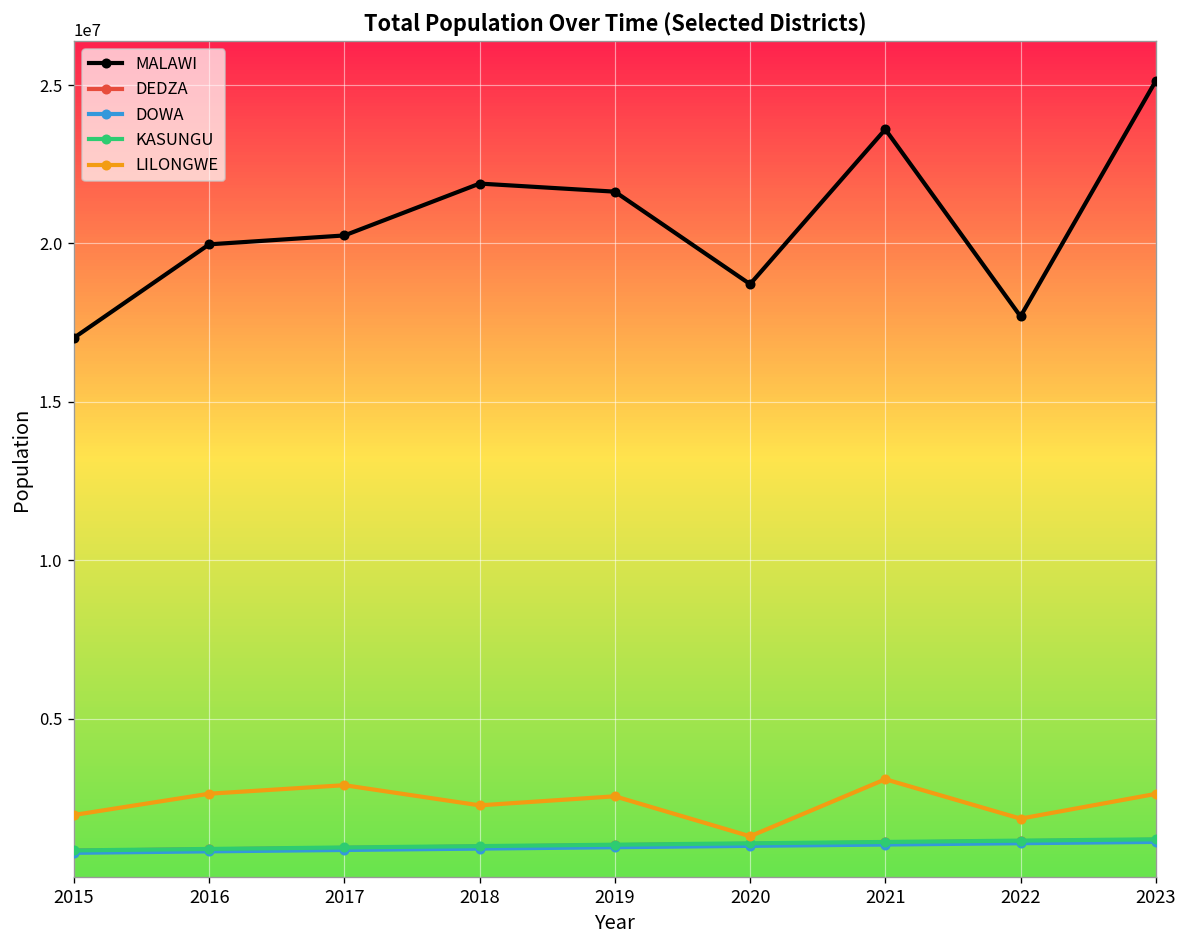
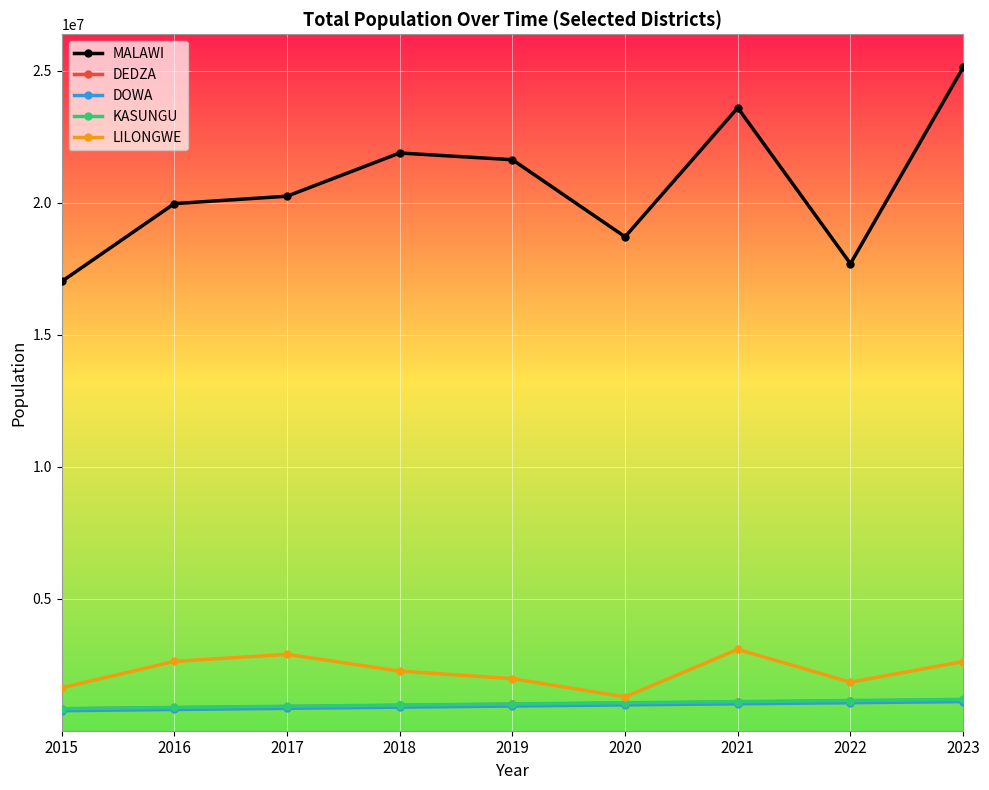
LILONGWE, 2015: 2000000 -> 1600000
LILONGWE, 2019: 2500000 -> 2000000
